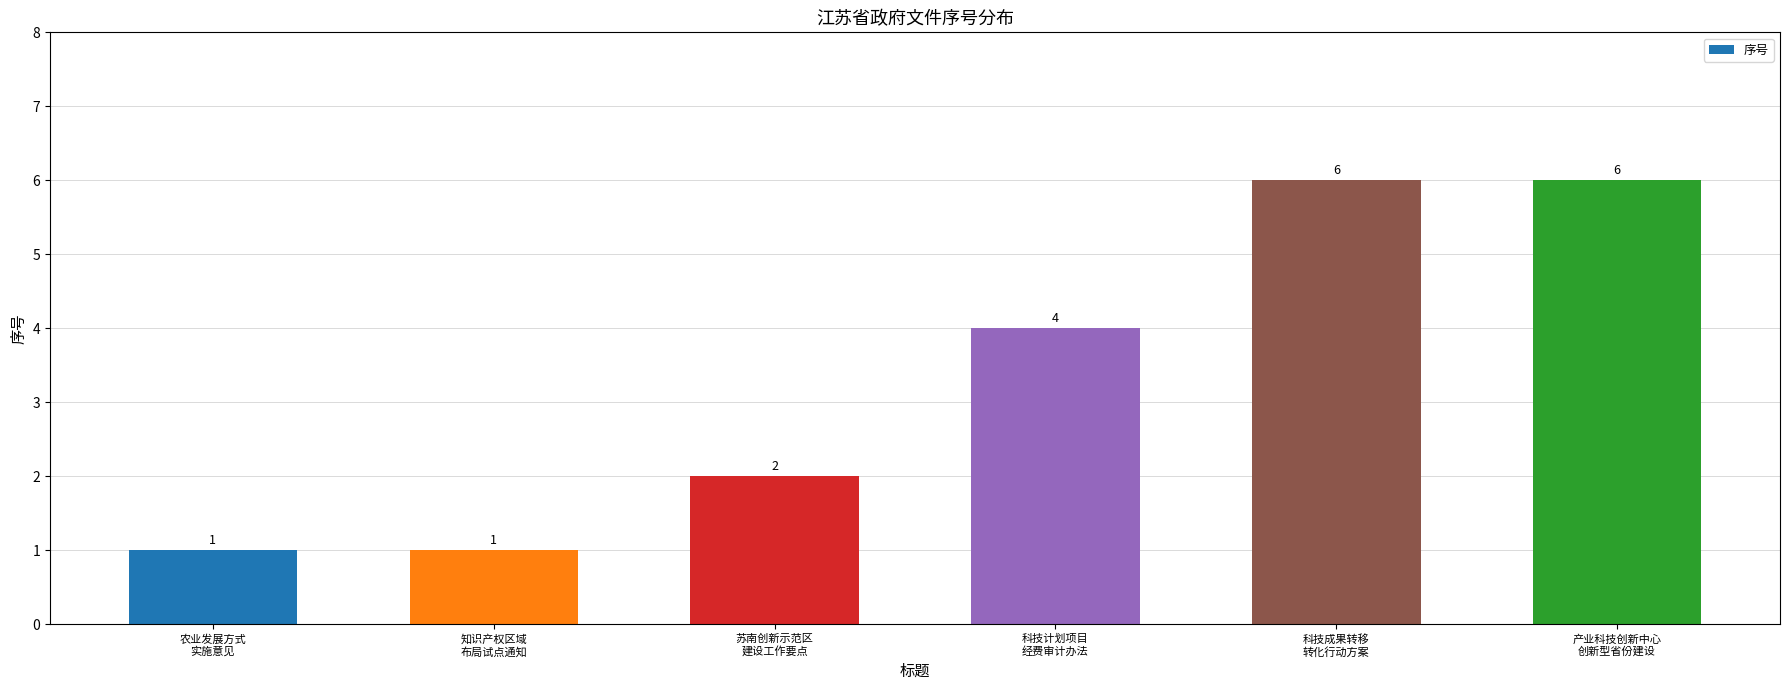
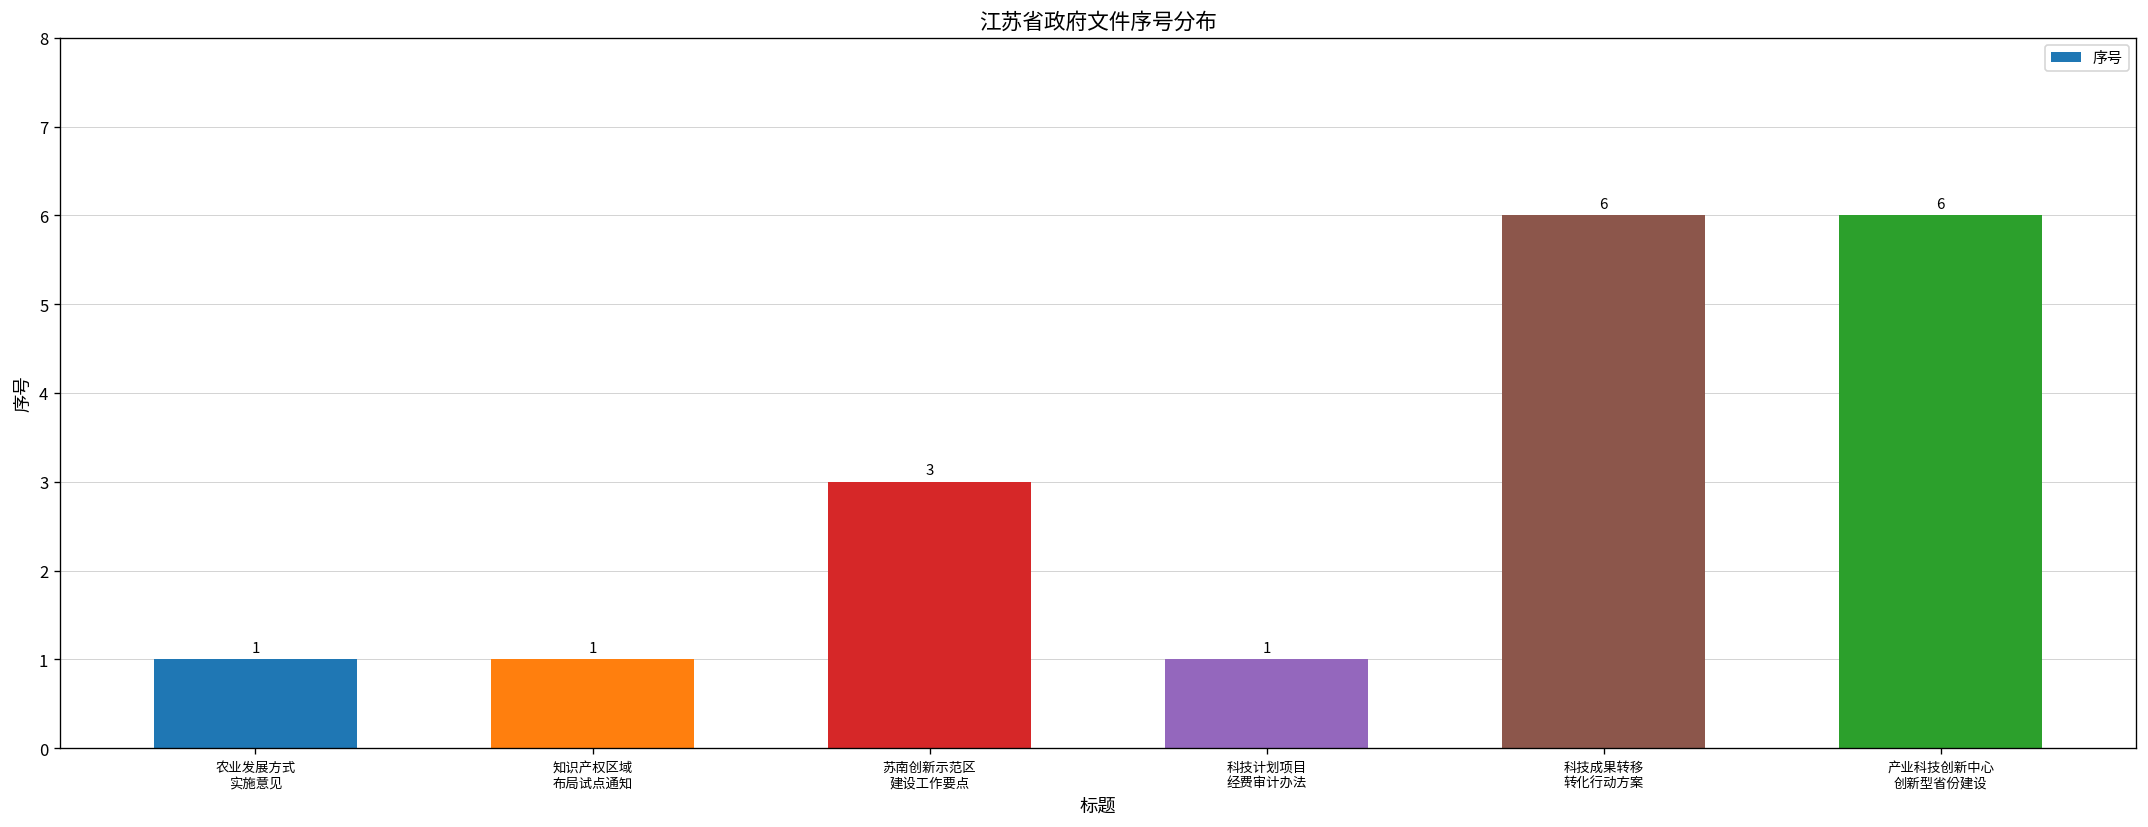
苏南创新示范区 建设工作要点: 2 -> 3
科技计划项目 经费审计办法: 4 -> 1
